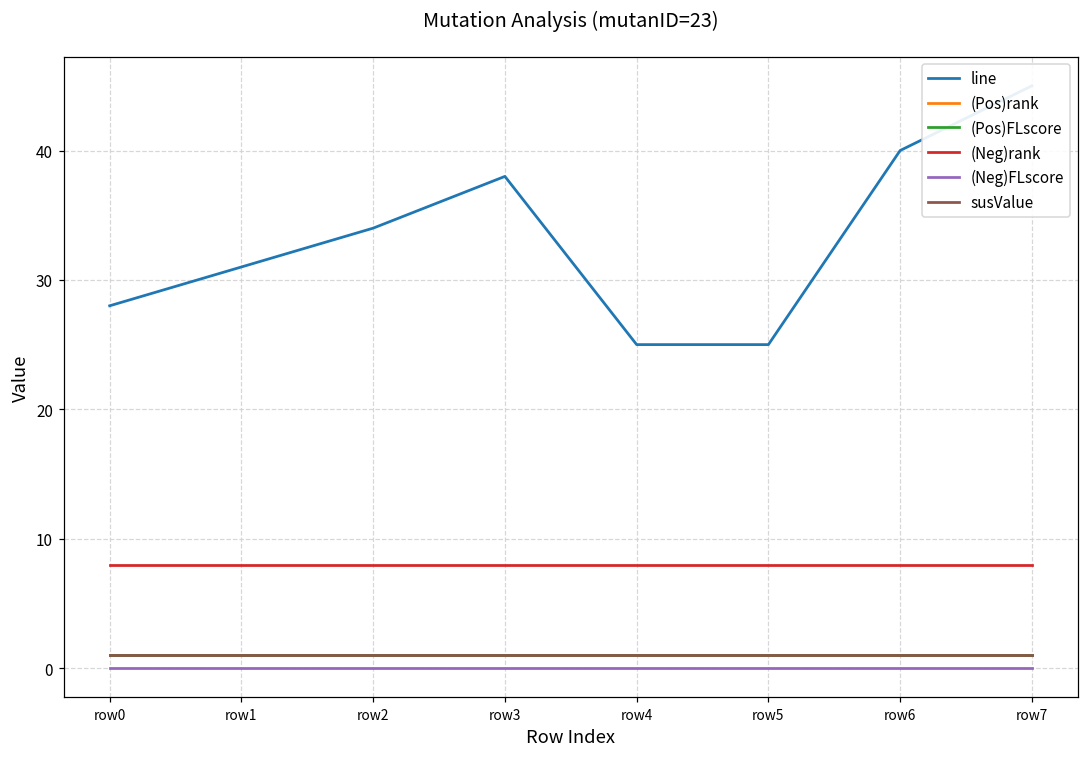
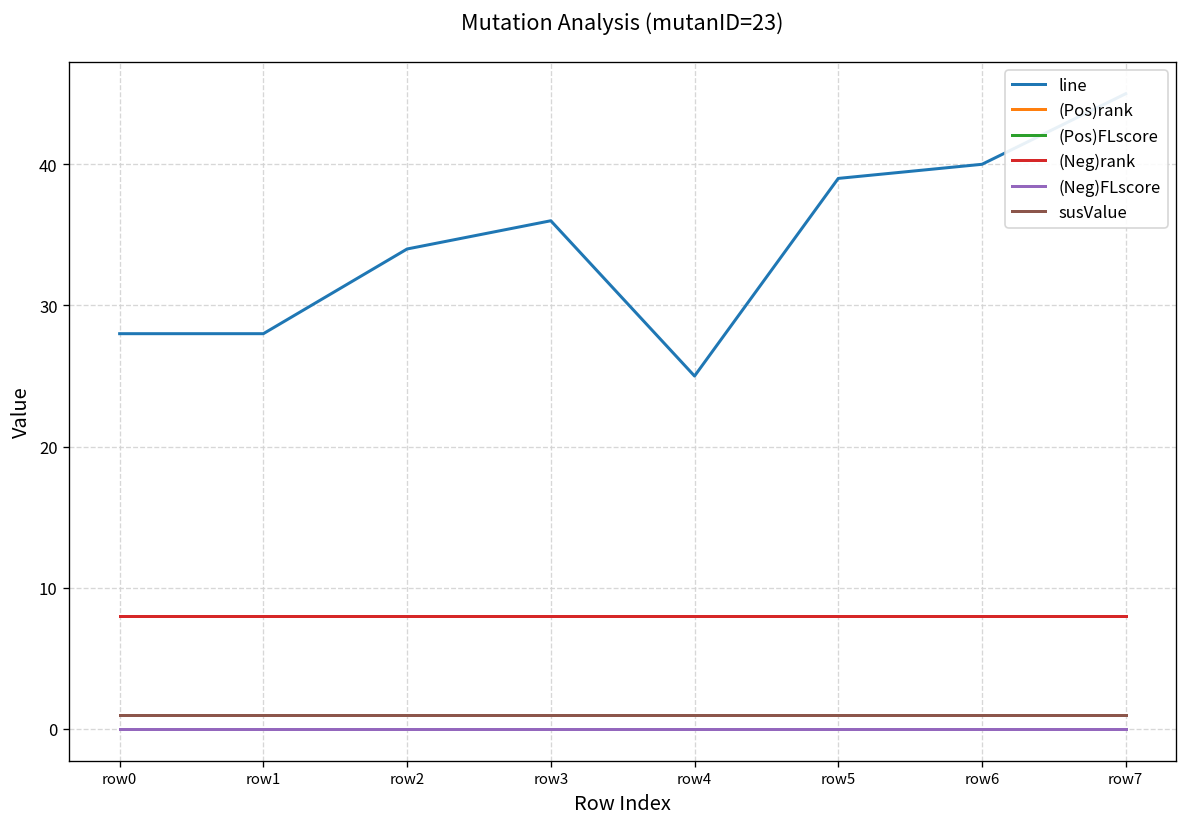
line, row1: 31 -> 28
line, row3: 38 -> 36
line, row5: 25 -> 39
